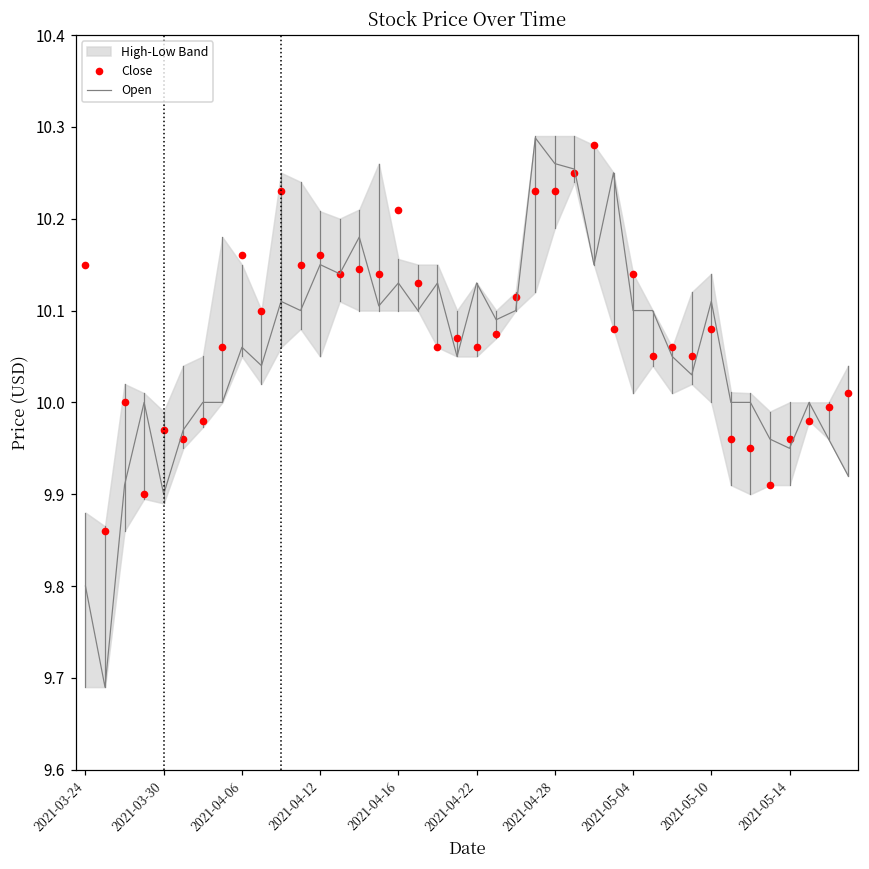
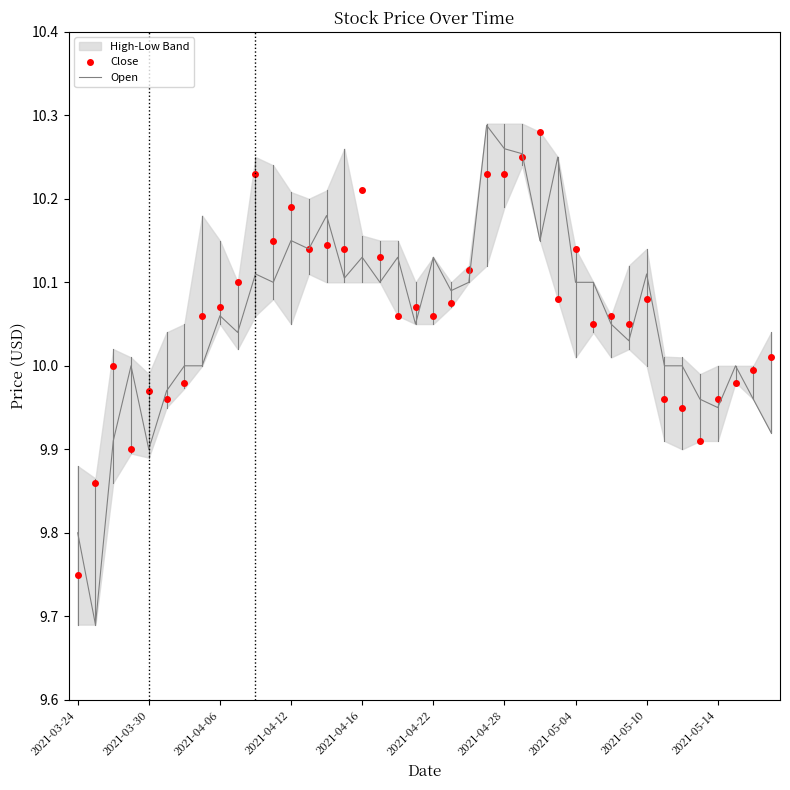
Close, 2021-03-24: 10.15 -> 9.75
Close, 2021-04-06: 10.16 -> 10.07
Close, 2021-04-12: 10.16 -> 10.19
